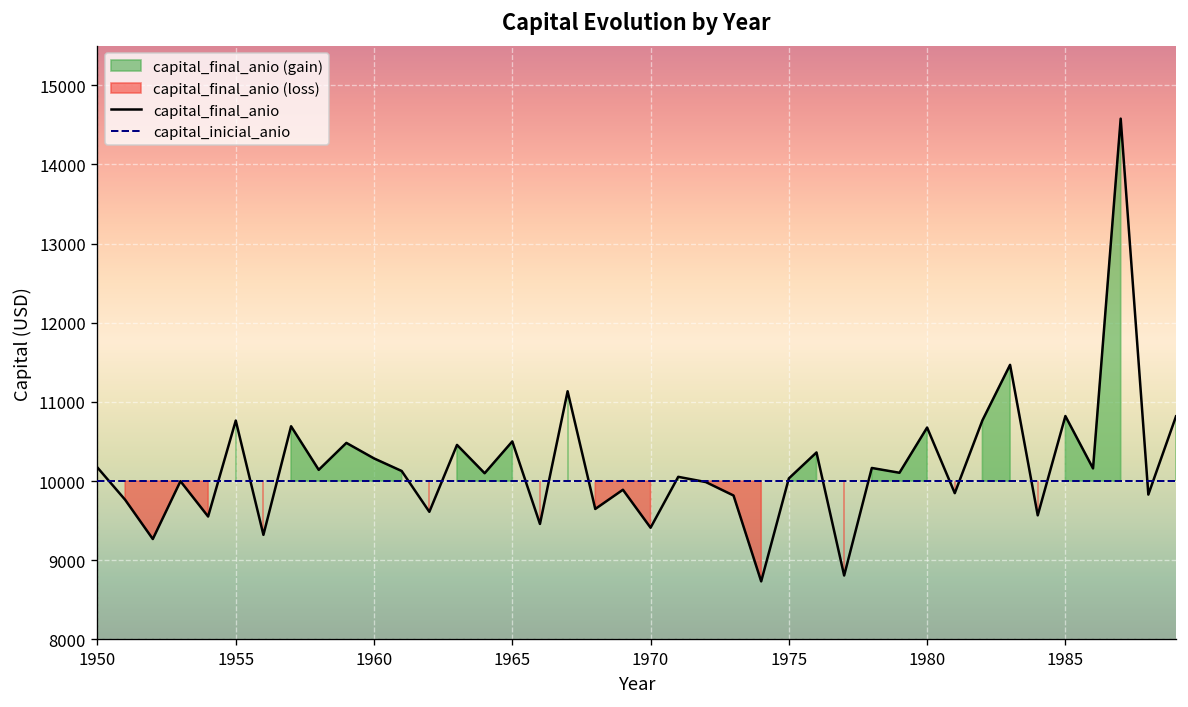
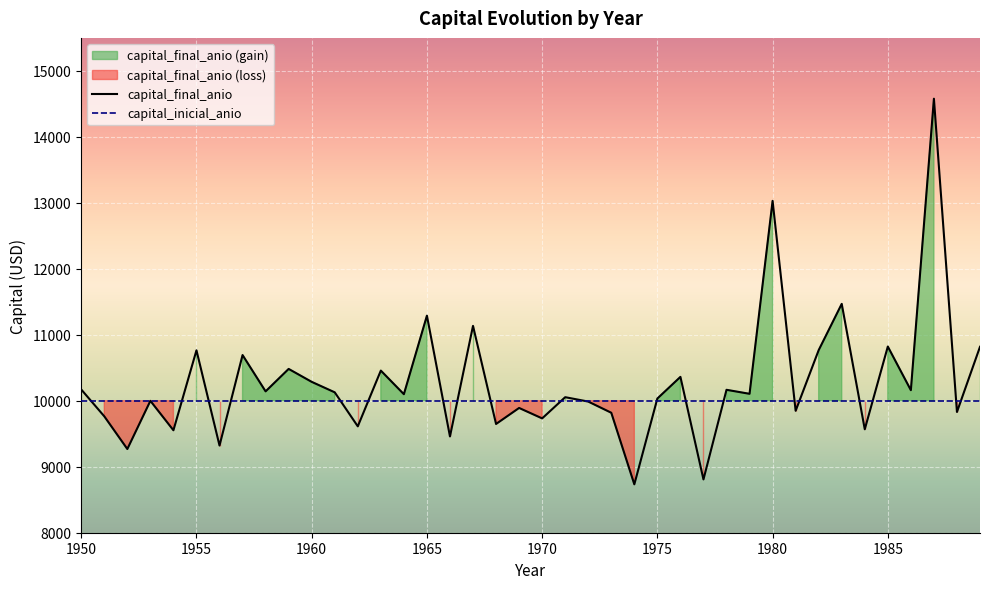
capital_final_anio, 1965: 10500 -> 11300
capital_final_anio, 1970: 9400 -> 9700
capital_final_anio, 1980: 10700 -> 13000
